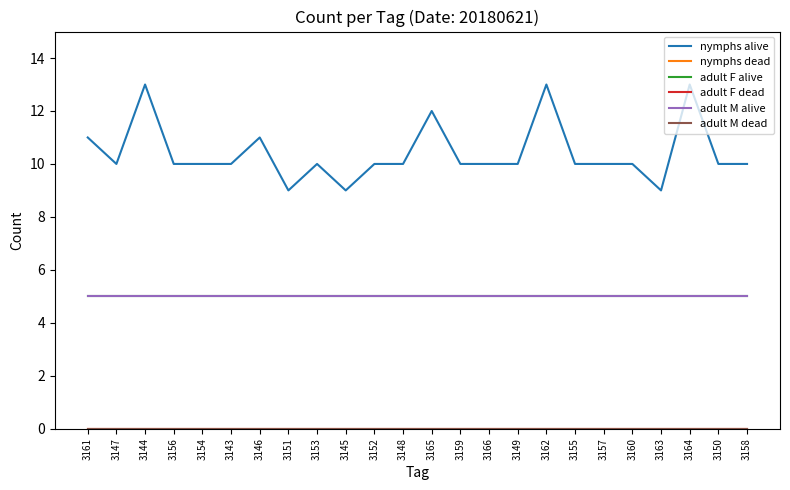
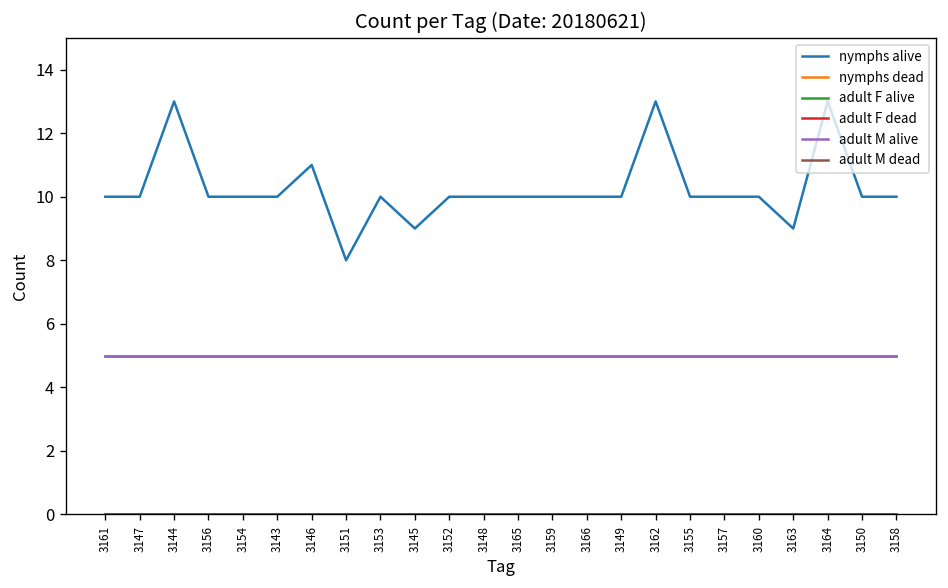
nymphs alive, 3161: 11 -> 10
nymphs alive, 3151: 9 -> 8
nymphs alive, 3165: 12 -> 10
